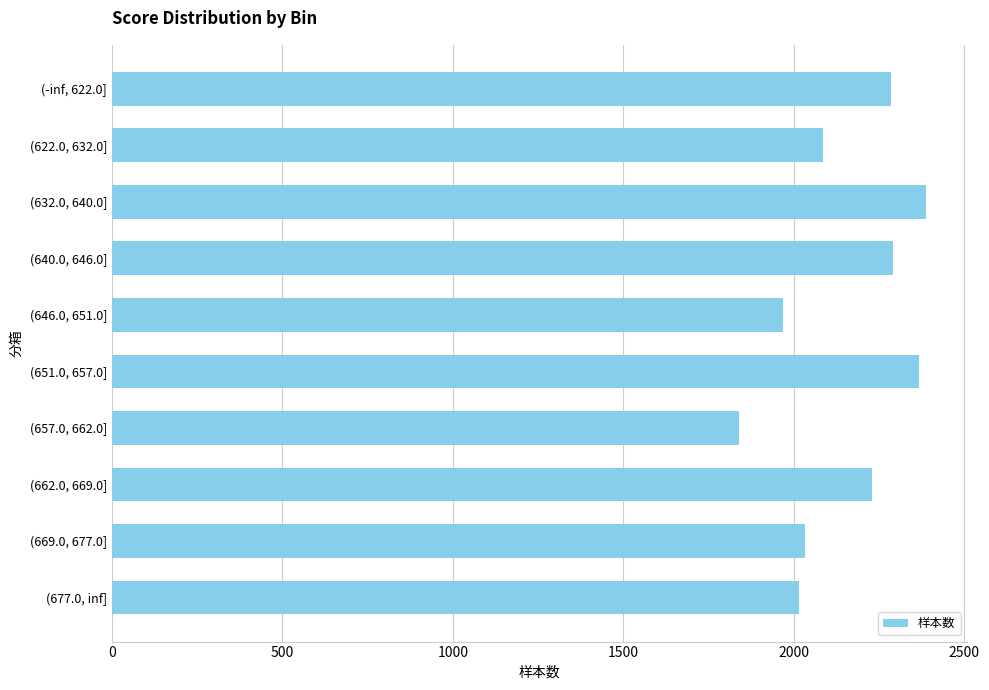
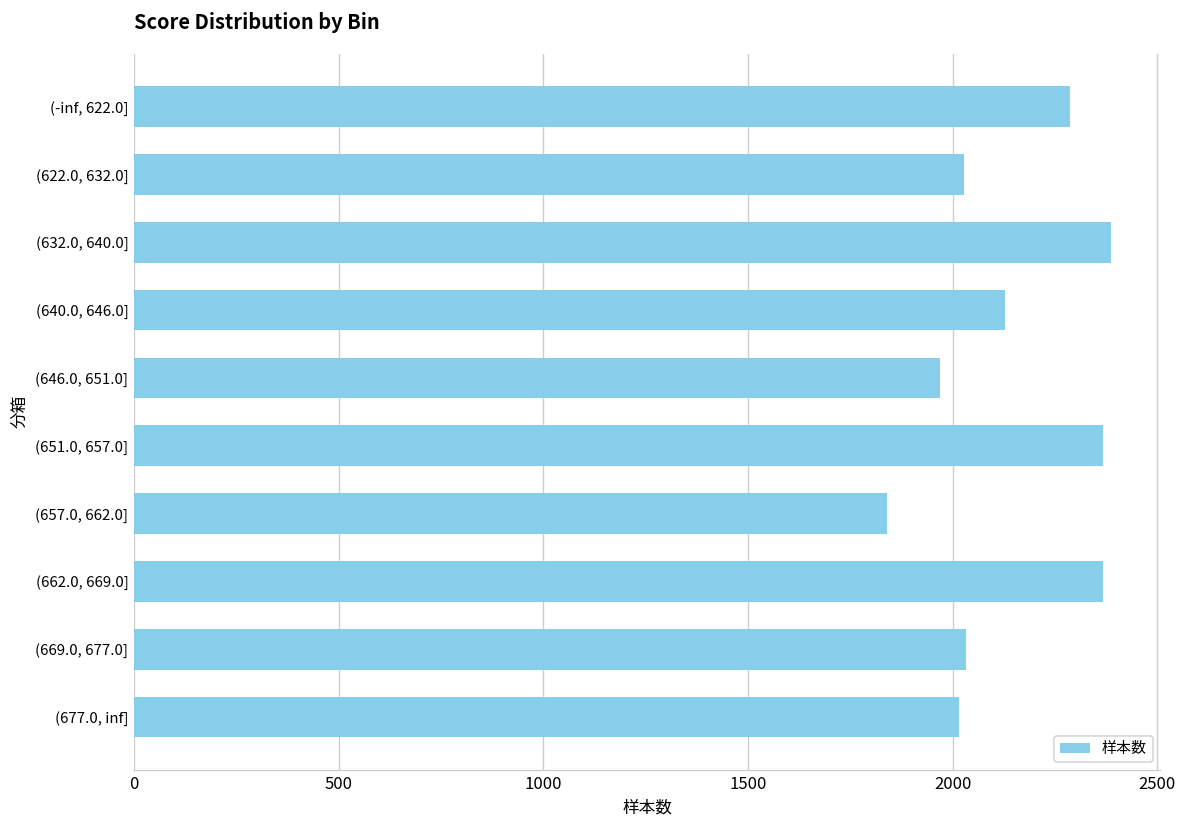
(622.0, 632.0]: 2090 -> 2030
(640.0, 646.0]: 2290 -> 2130
(662.0, 669.0]: 2230 -> 2370
